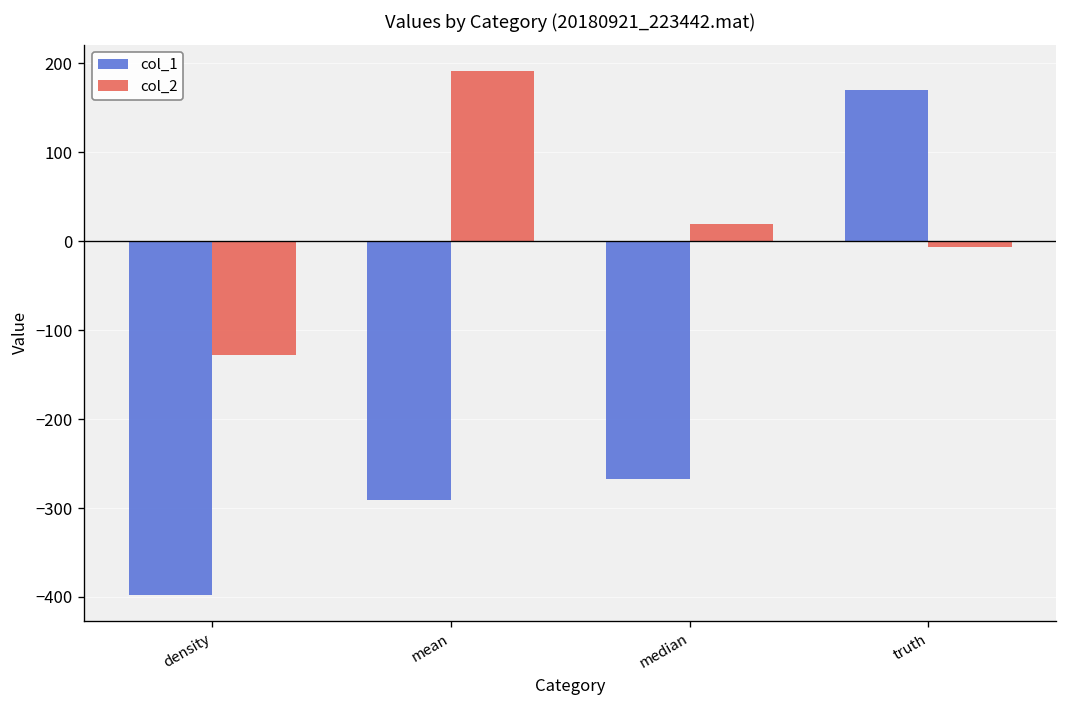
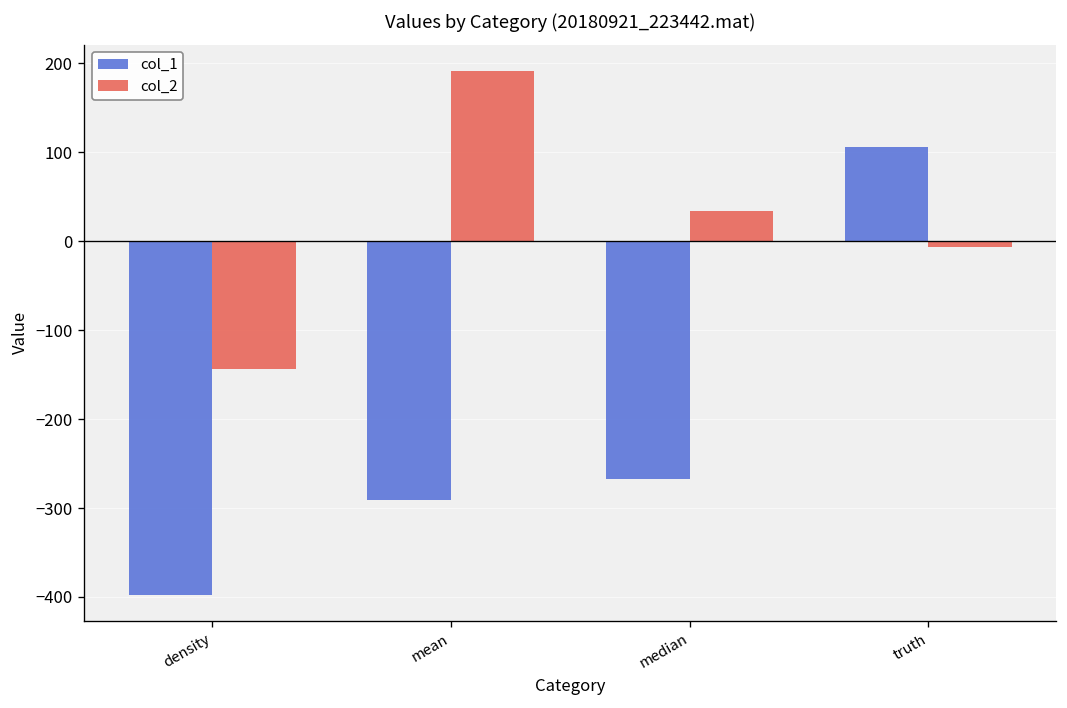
col_2, density: -130 -> -140
col_2, median: 20 -> 30
col_1, truth: 170 -> 110
